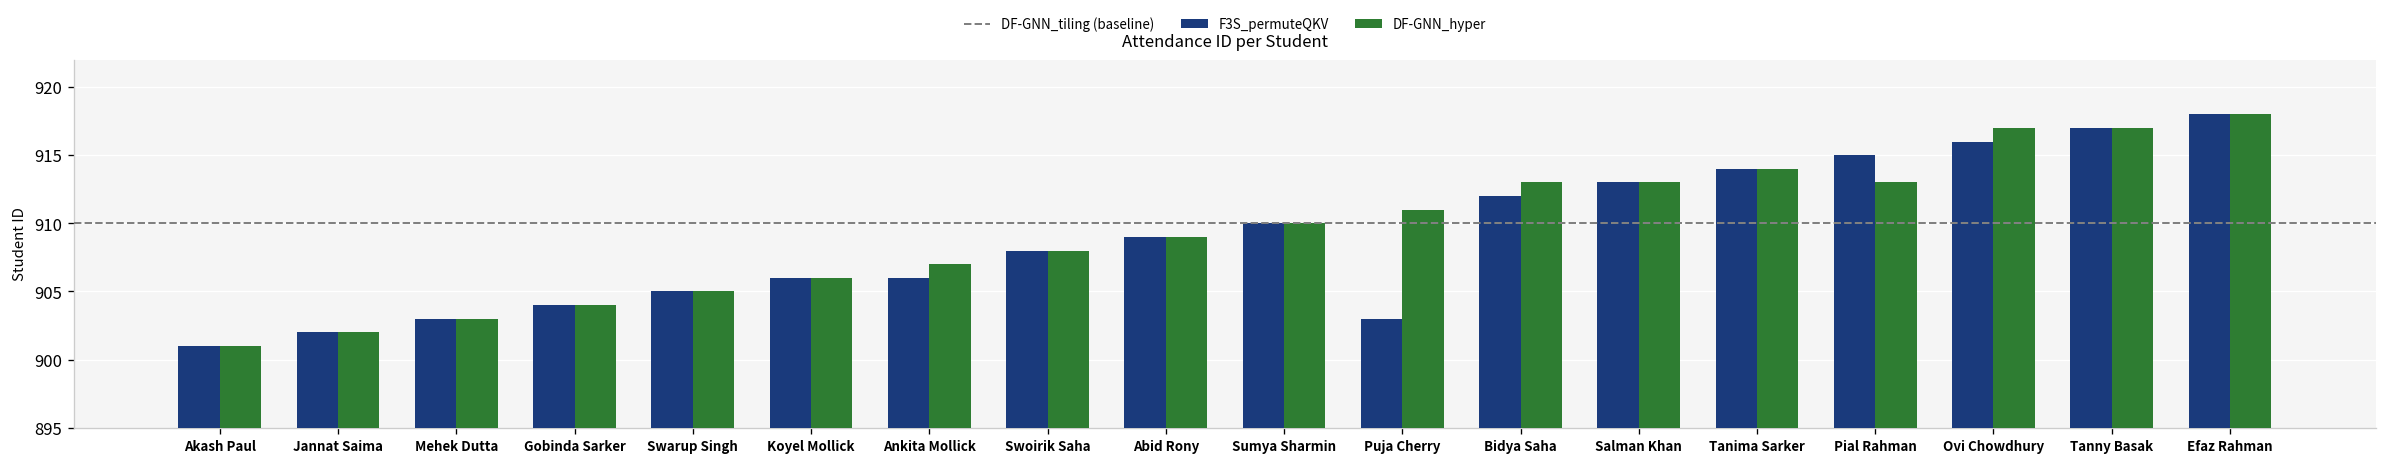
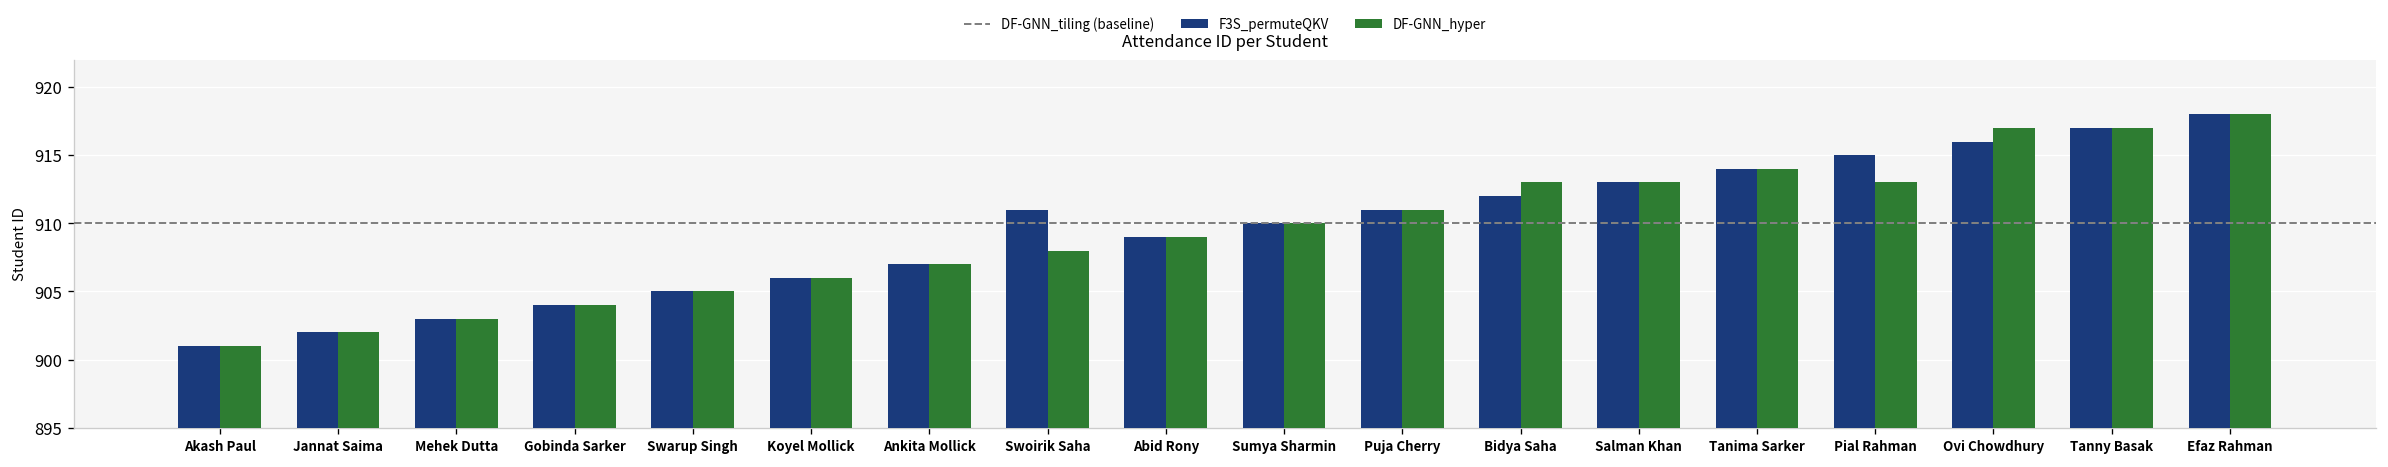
F3S_permuteQKV, Ankita Mollick: 906 -> 907
F3S_permuteQKV, Swoirik Saha: 908 -> 911
F3S_permuteQKV, Puja Cherry: 903 -> 911
